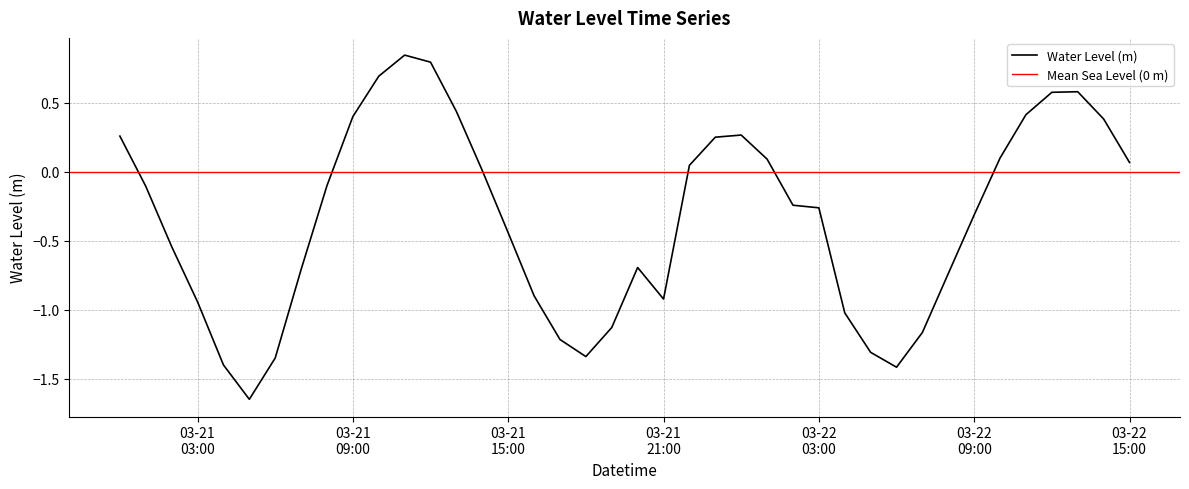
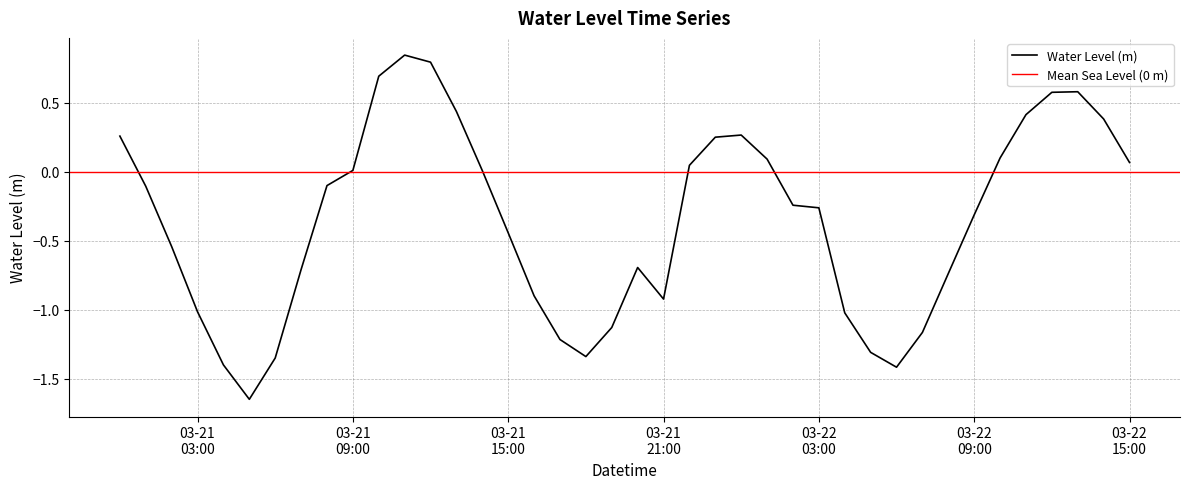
03-21 03:00: -0.94 -> -1.01
03-21 09:00: 0.40 -> 0.01
